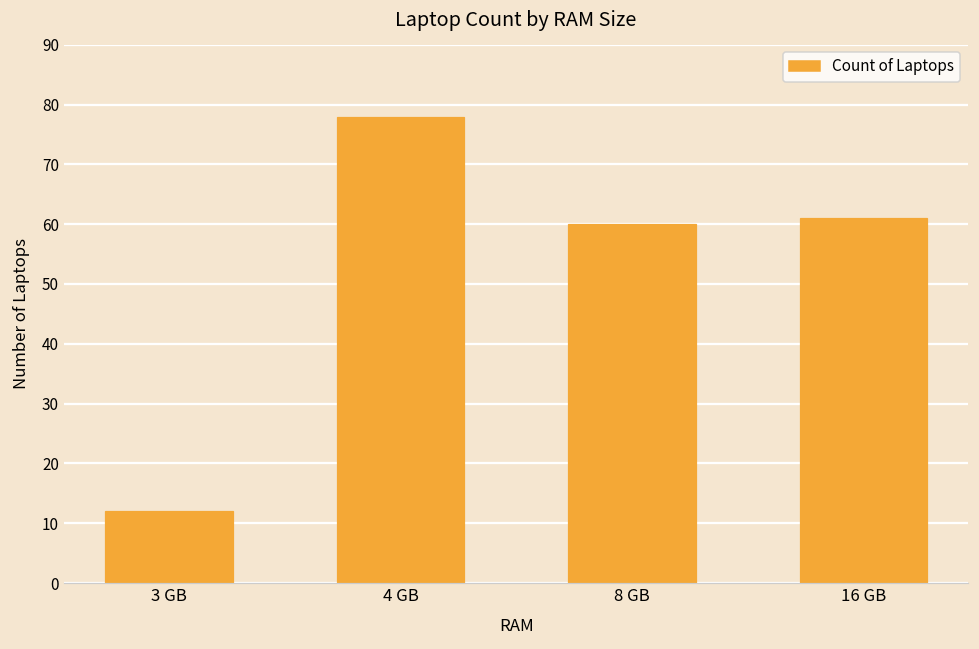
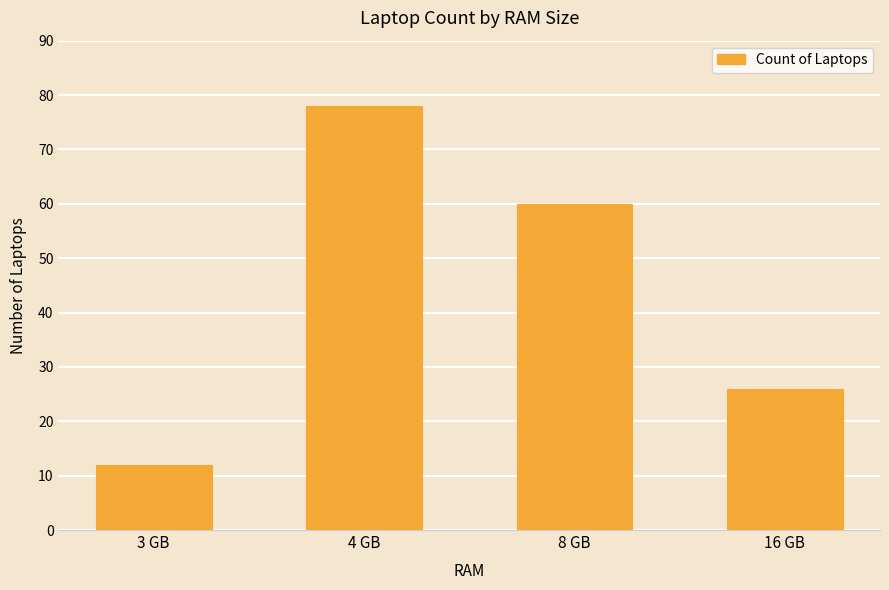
16 GB: 61 -> 26
